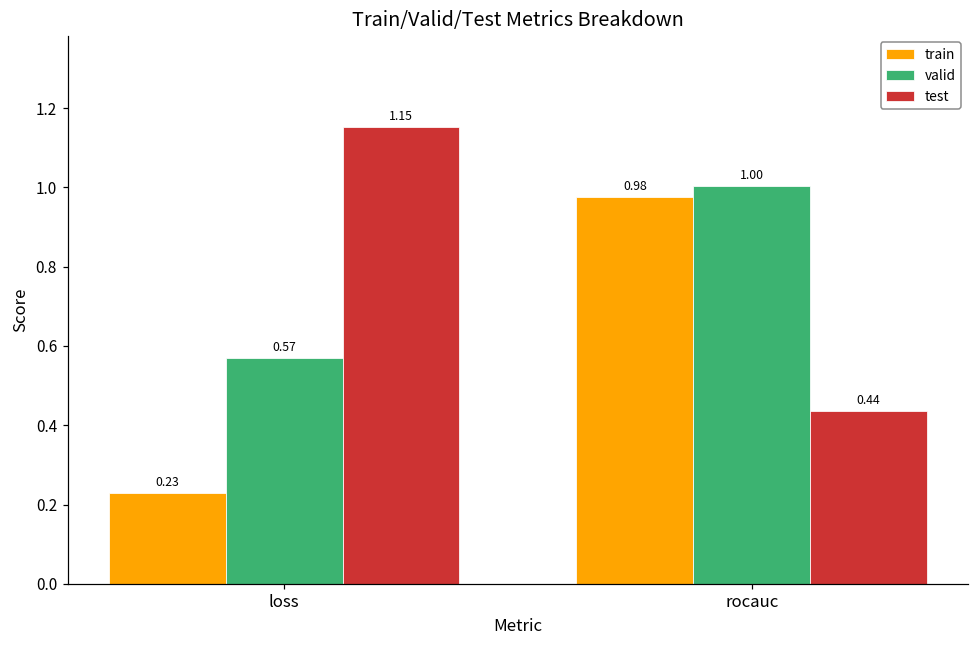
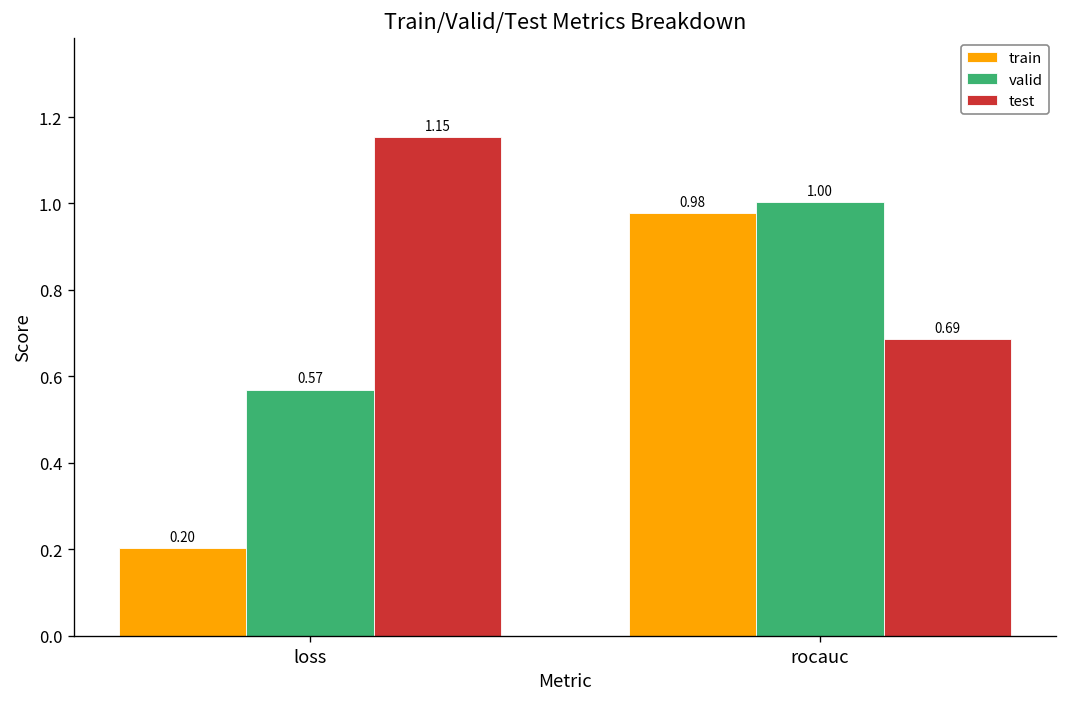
train, loss: 0.23 -> 0.20
test, rocauc: 0.44 -> 0.69
